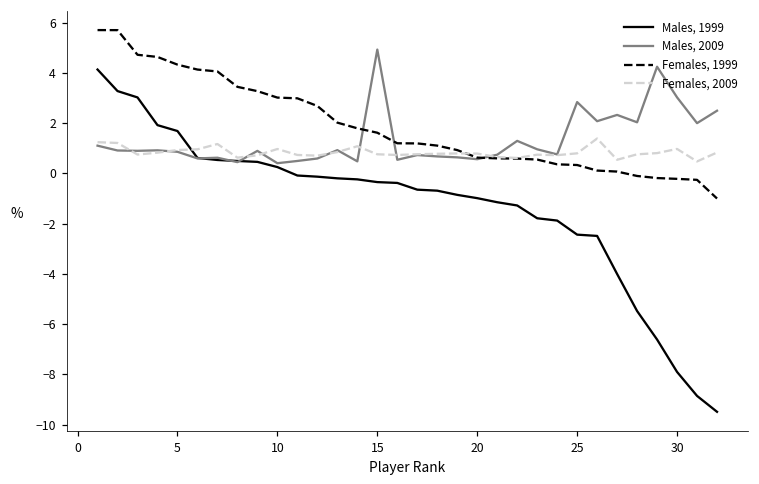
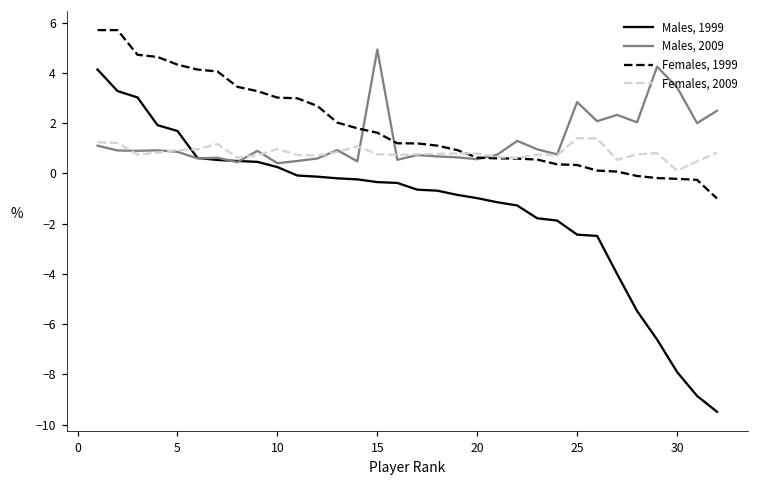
Females, 2009, 25: 0.8 -> 1.4
Males, 2009, 30: 3.0 -> 3.4
Females, 2009, 30: 1.0 -> 0.1
